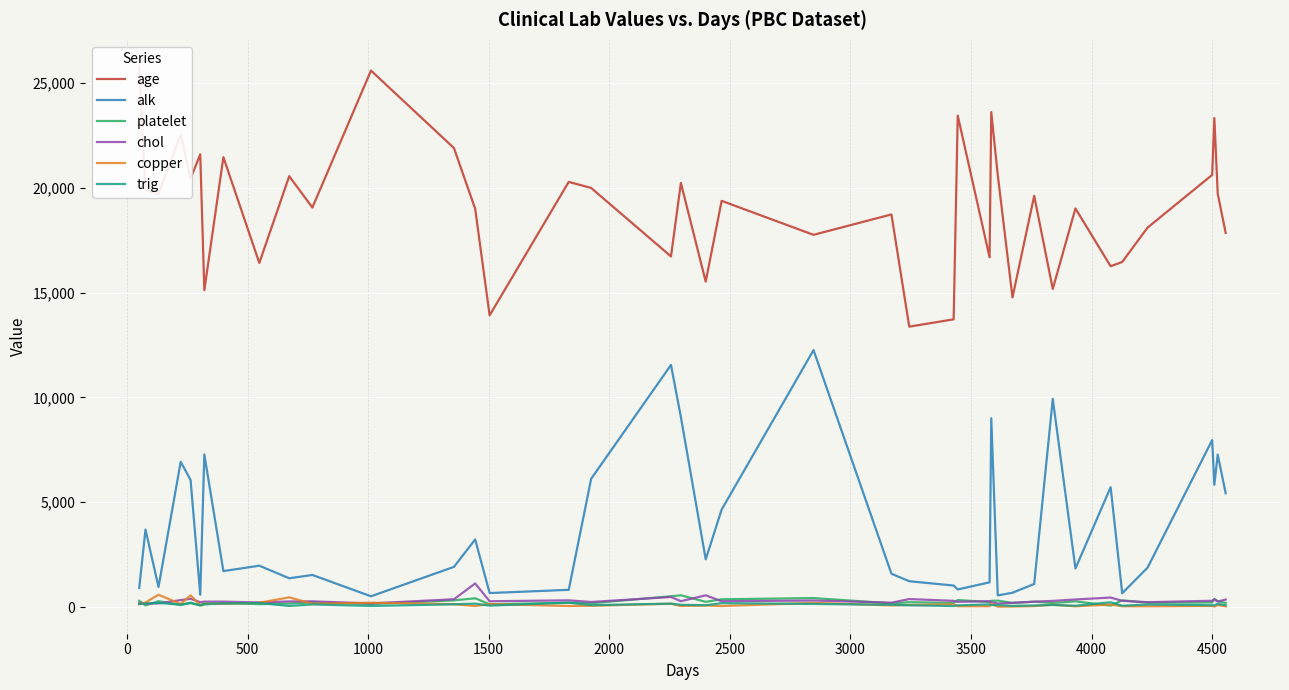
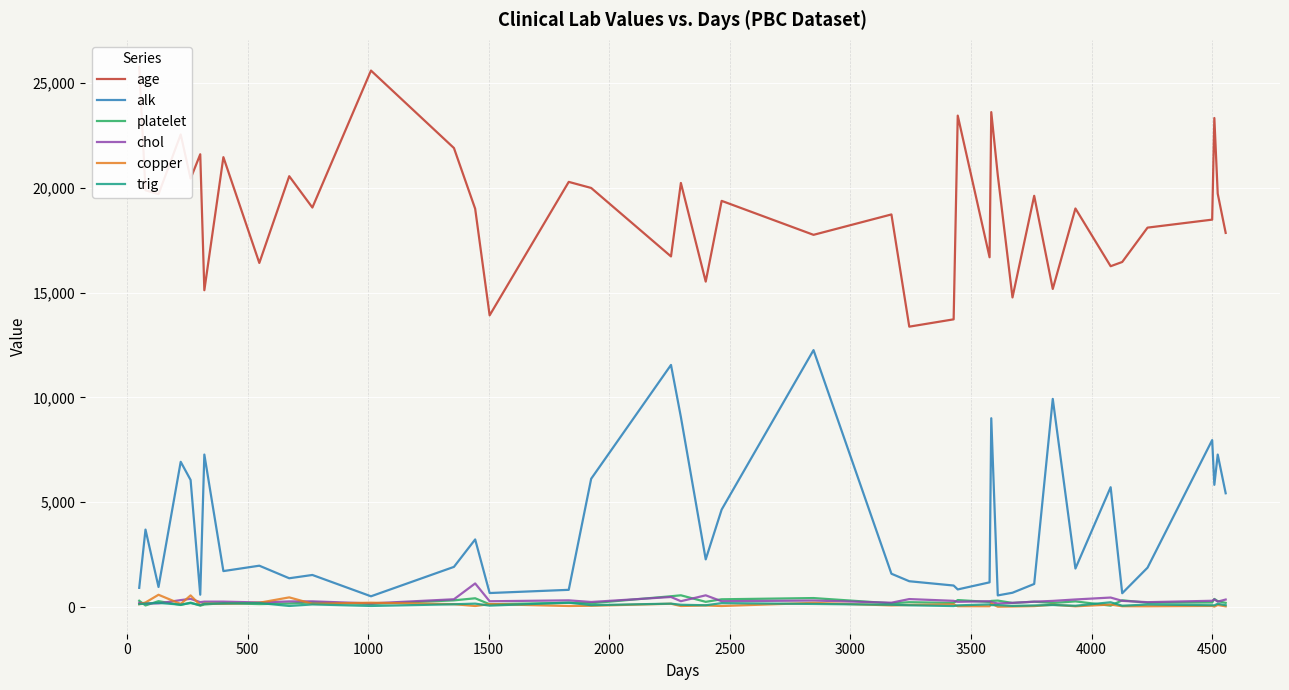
age, 4500: 20,600 -> 18,500
